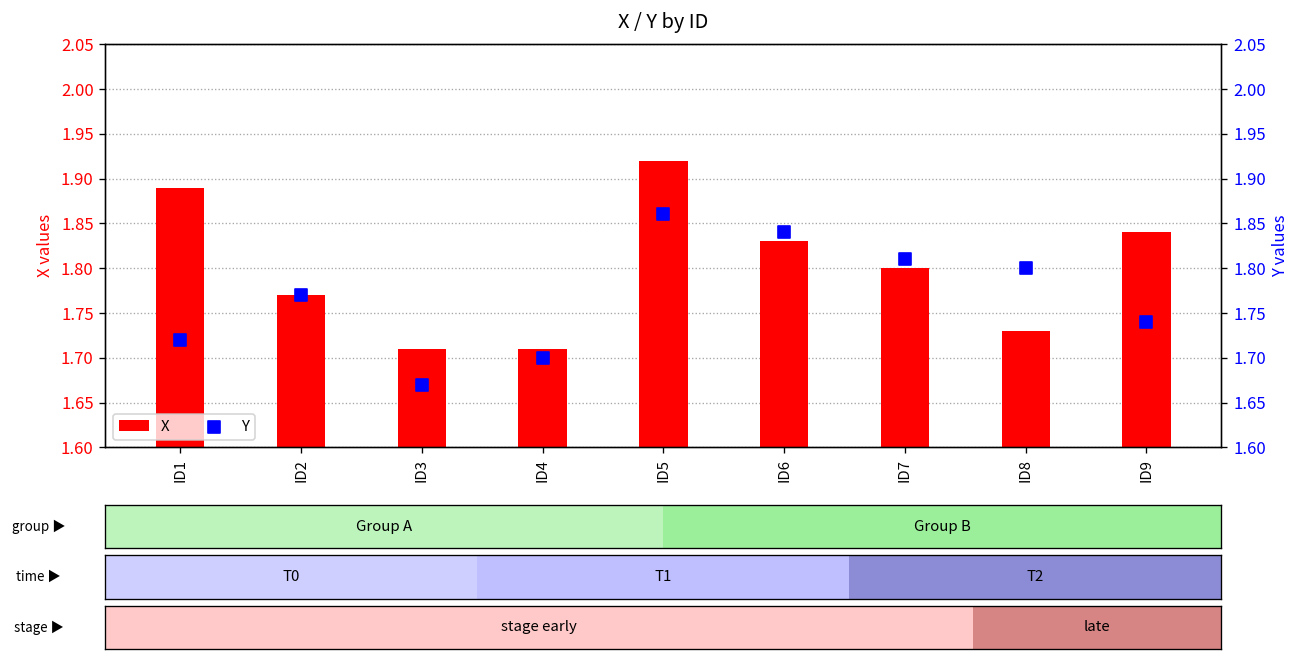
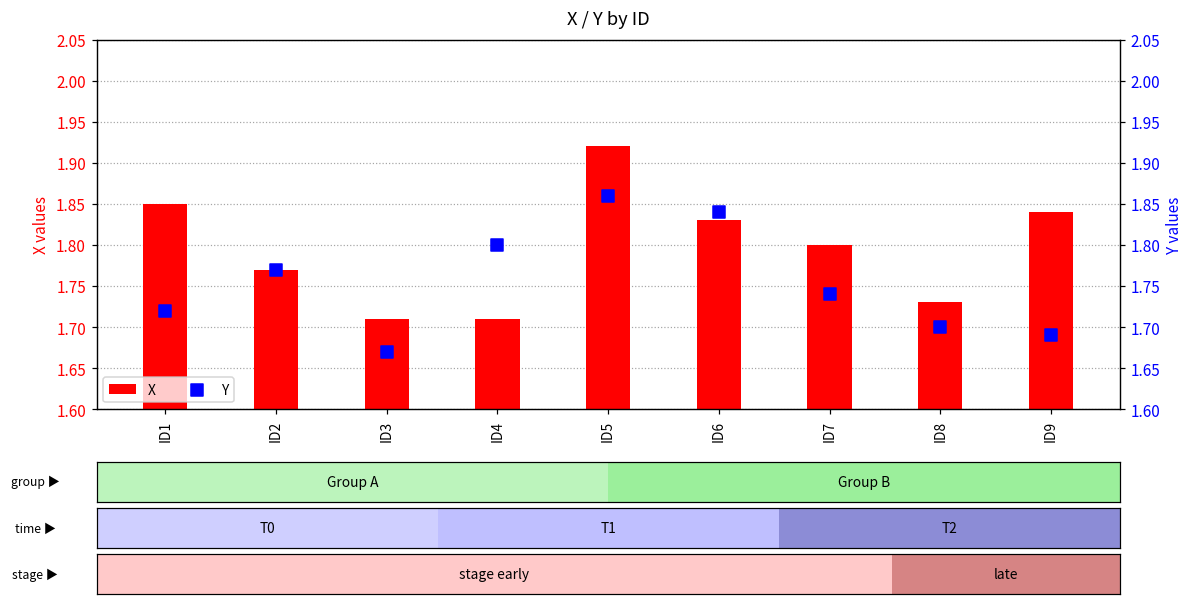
X, ID1: 1.89 -> 1.85
Y, ID4: 1.7 -> 1.8
Y, ID7: 1.81 -> 1.74
Y, ID8: 1.8 -> 1.7
Y, ID9: 1.74 -> 1.69
